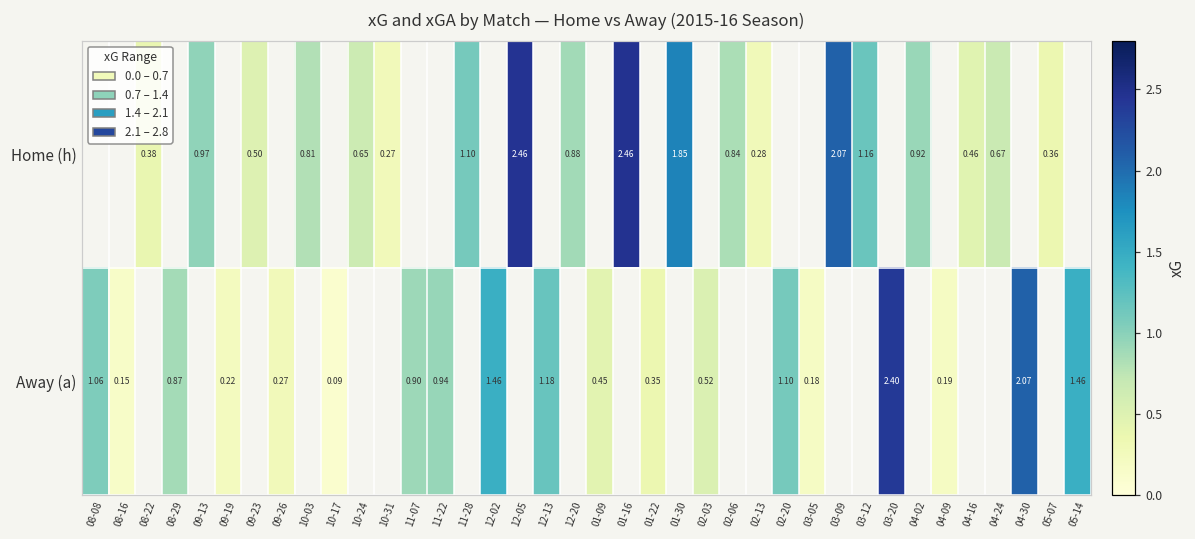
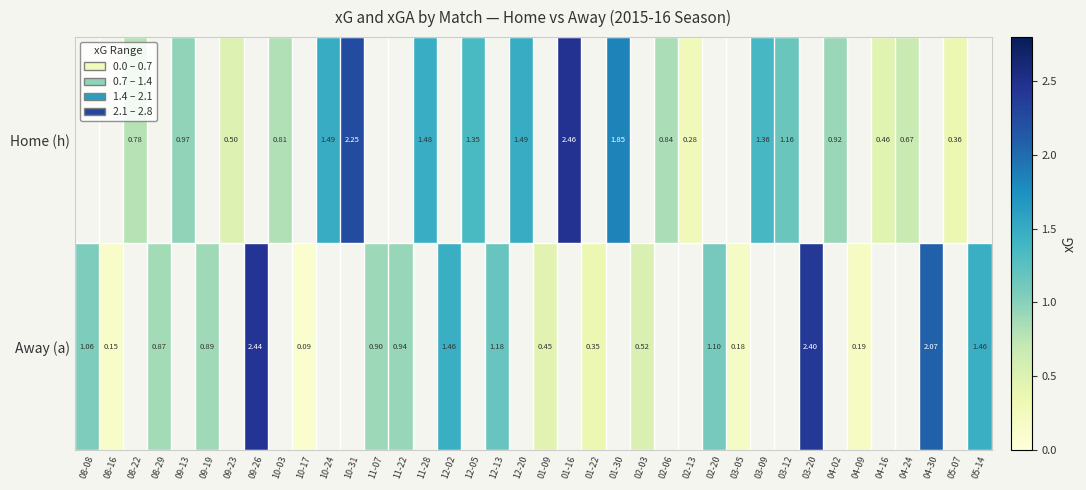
Home (h), 08-22: 0.38 -> 0.78
Home (h), 10-24: 0.65 -> 1.49
Home (h), 10-31: 0.27 -> 2.25
Home (h), 11-28: 1.10 -> 1.48
Home (h), 12-05: 2.46 -> 1.35
Home (h), 12-20: 0.88 -> 1.49
Home (h), 03-09: 2.07 -> 1.36
Away (a), 09-19: 0.22 -> 0.89
Away (a), 09-26: 0.27 -> 2.44
